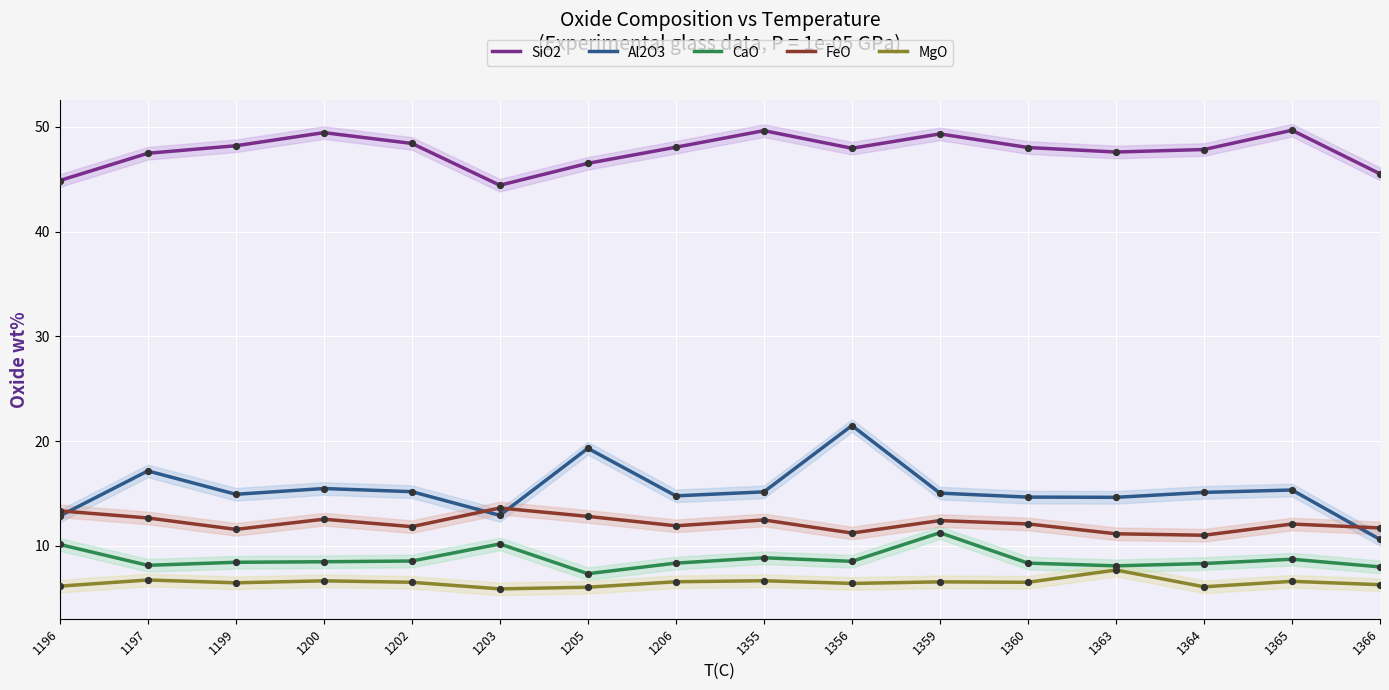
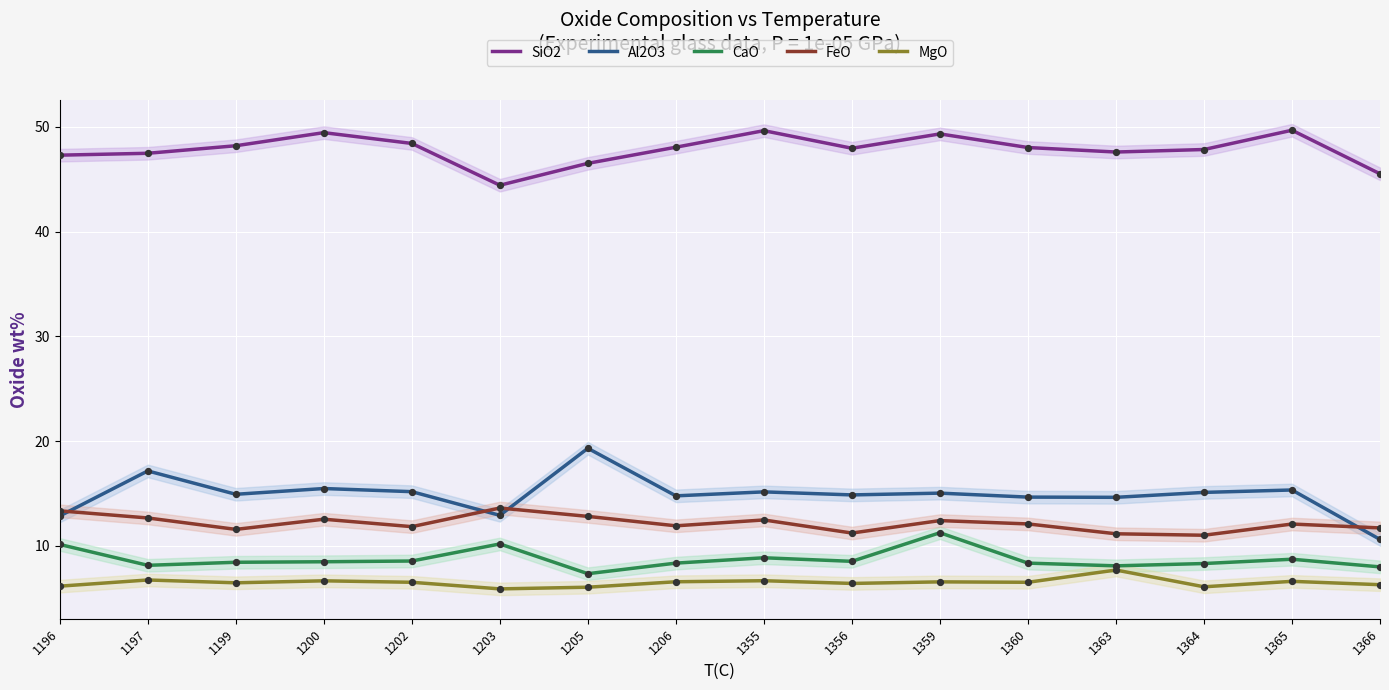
SiO2, 1196: 44.9 -> 47.3
Al2O3, 1356: 21.5 -> 14.9
